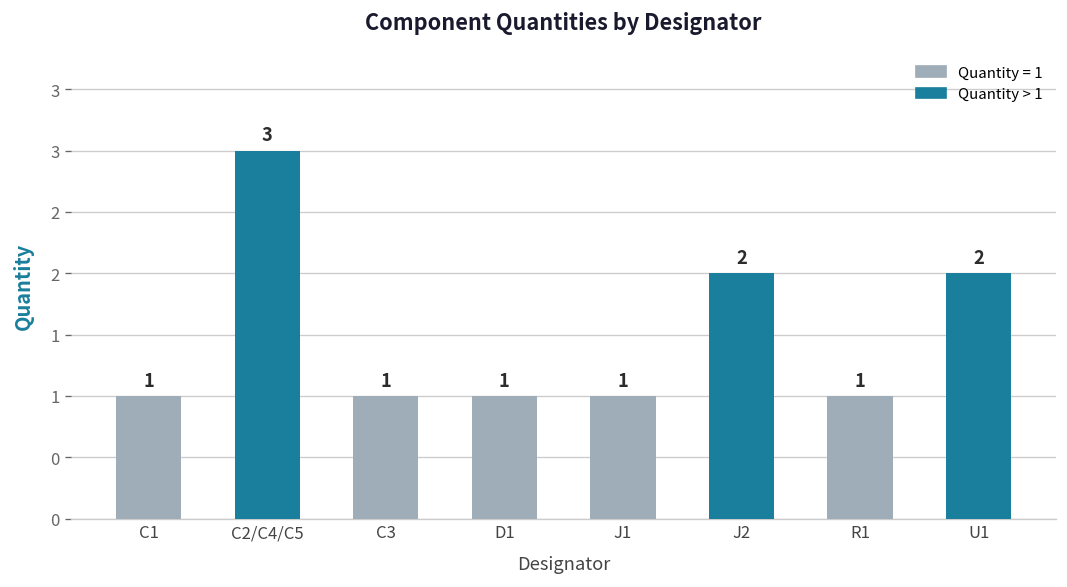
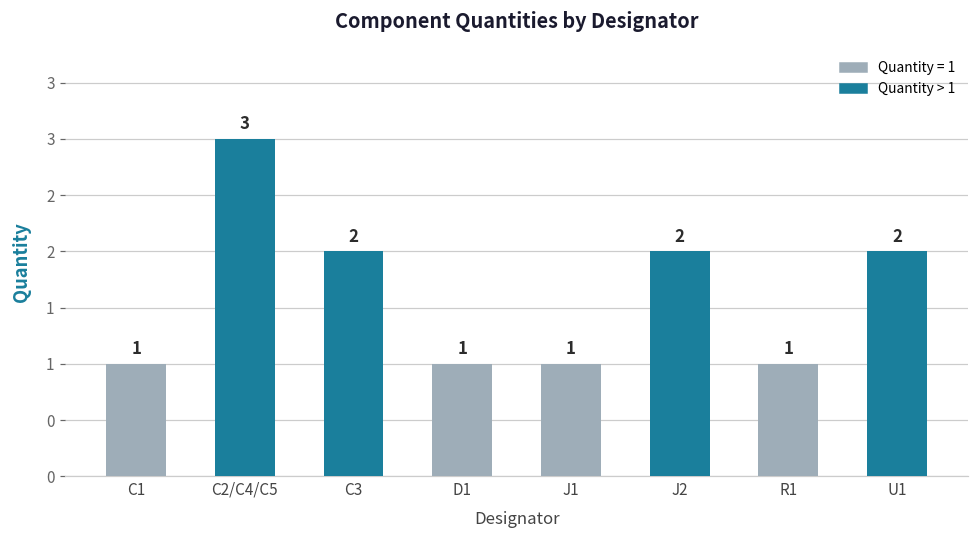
C3: 1 -> 2
